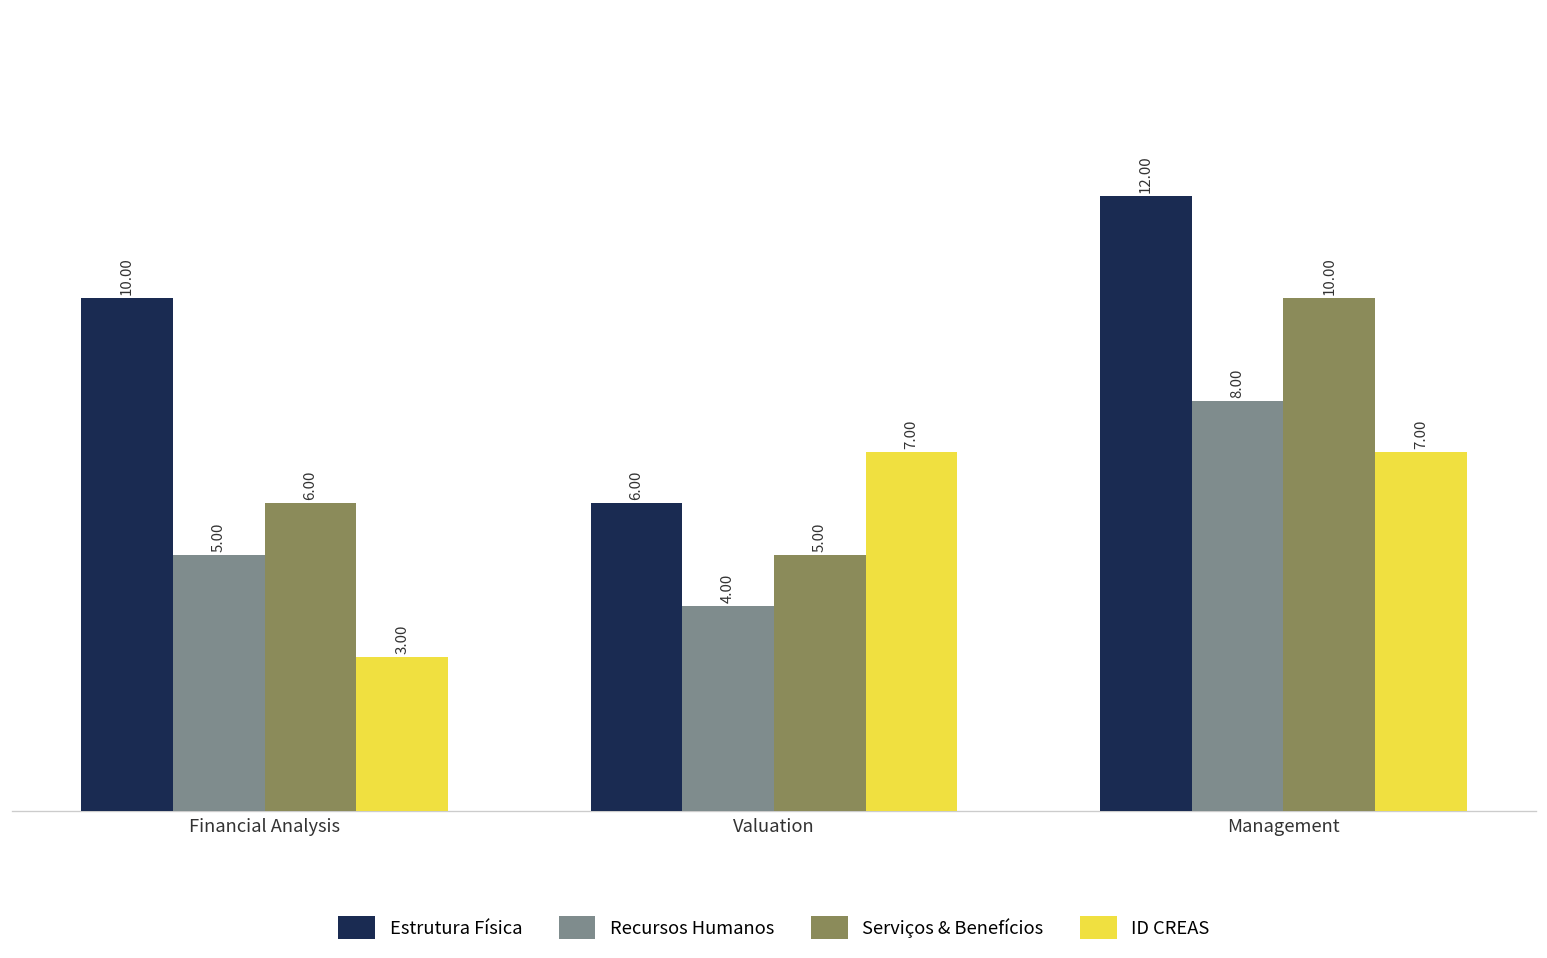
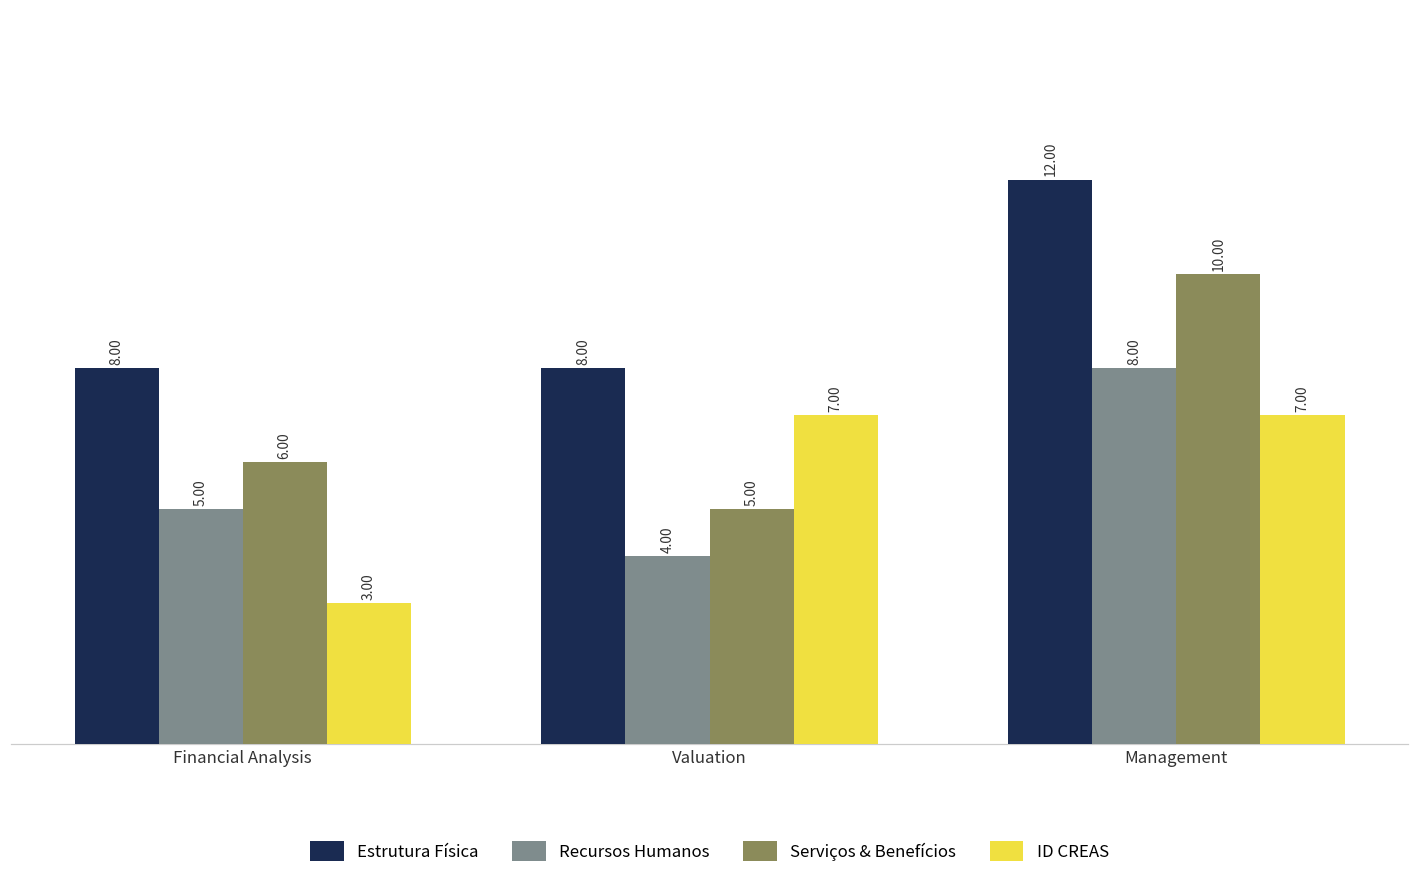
Estrutura Física, Financial Analysis: 10.00 -> 8.00
Estrutura Física, Valuation: 6.00 -> 8.00
